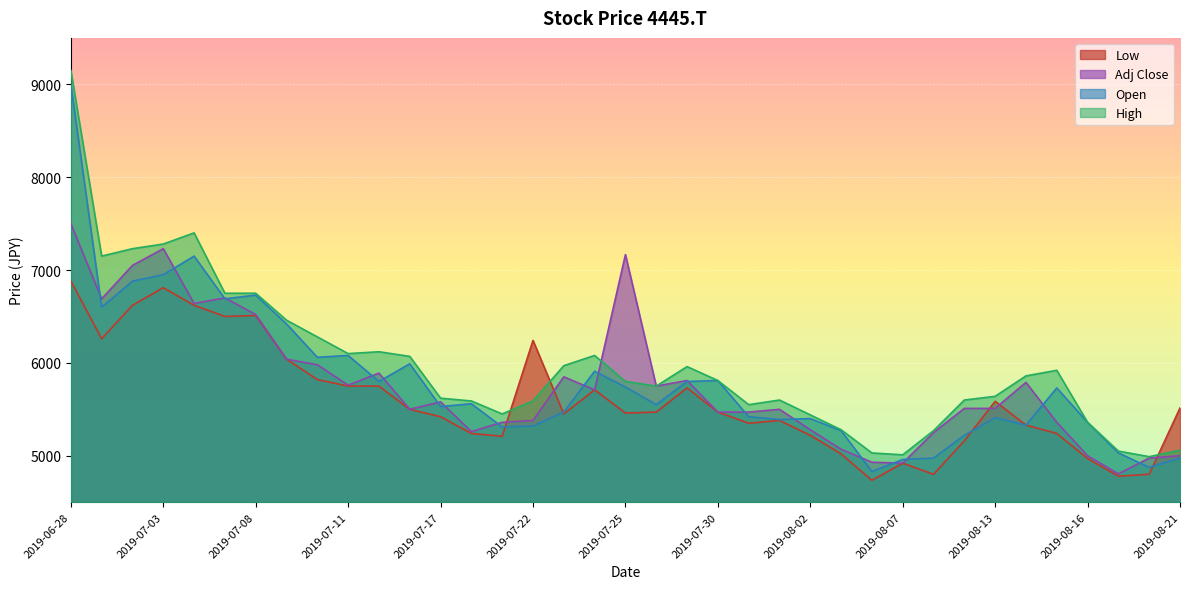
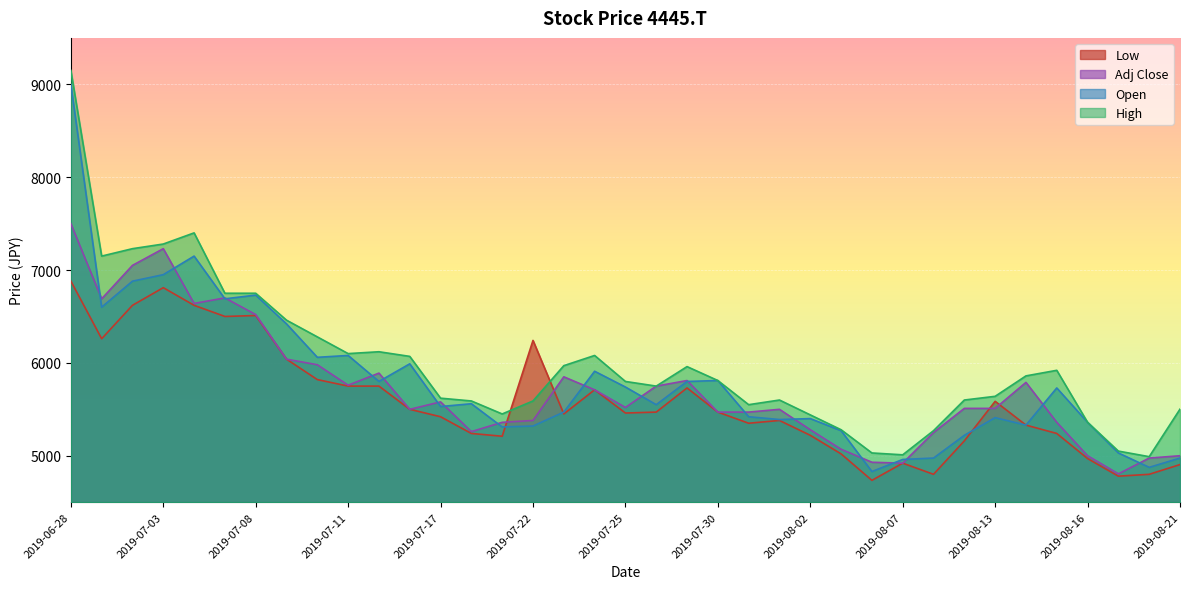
Adj Close, 2019-07-25: 7200 -> 5500
Low, 2019-08-21: 5500 -> 4900
High, 2019-08-21: 5100 -> 5500
